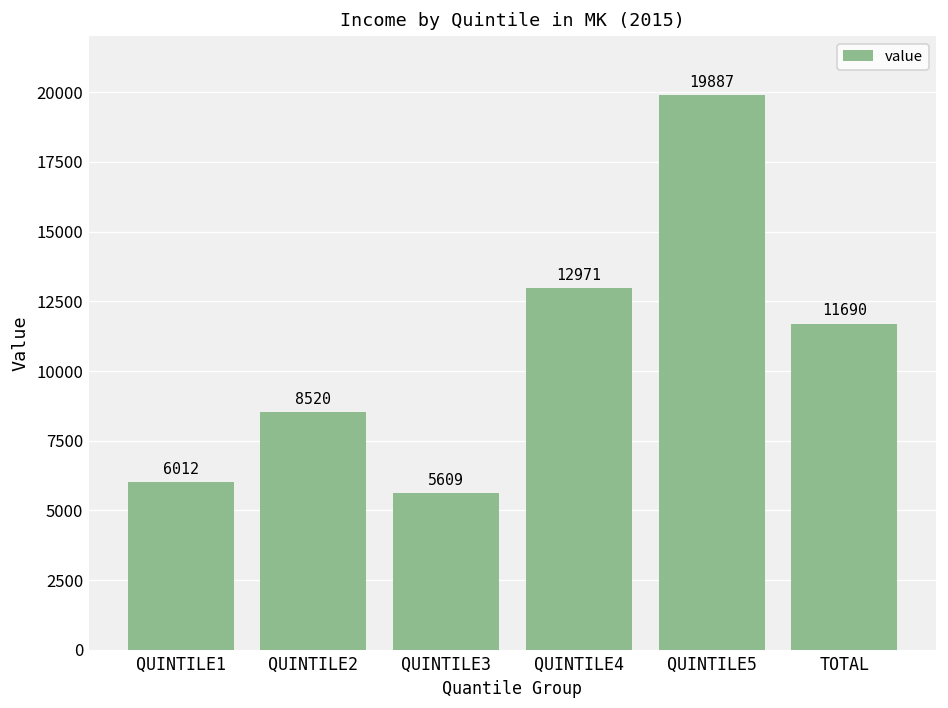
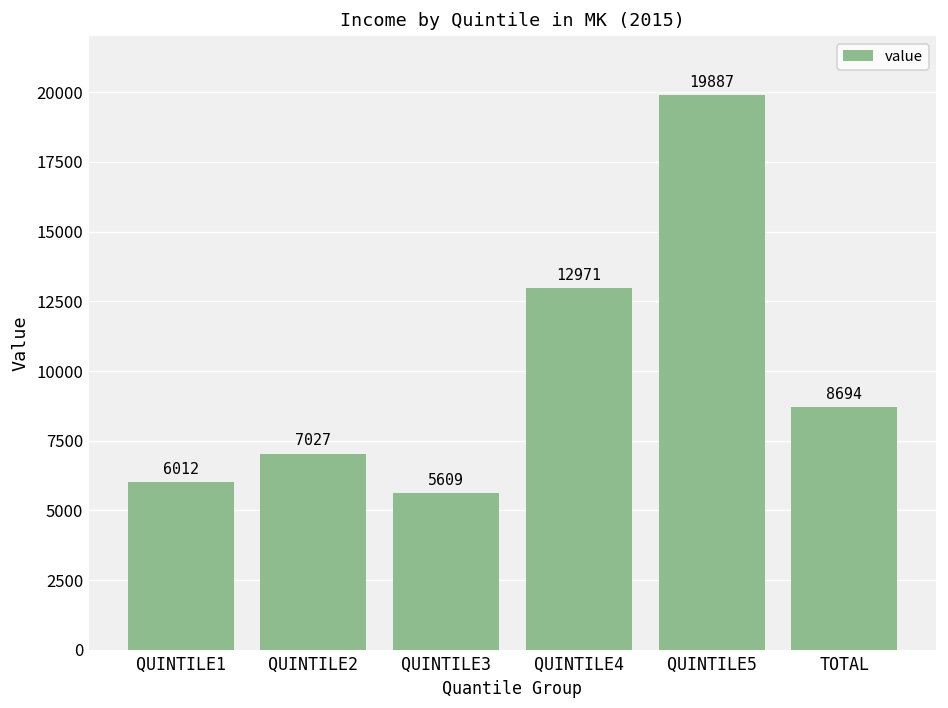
QUINTILE2: 8520 -> 7027
TOTAL: 11690 -> 8694
